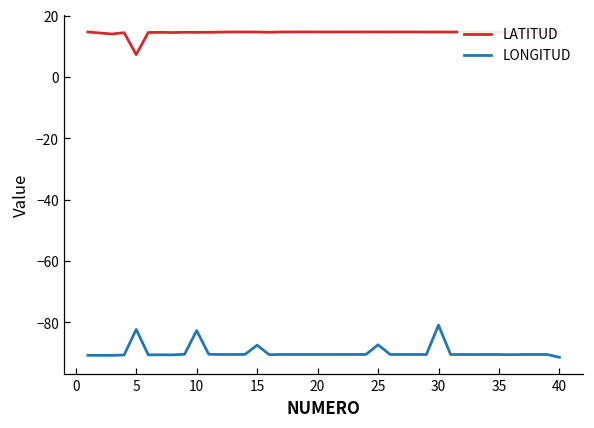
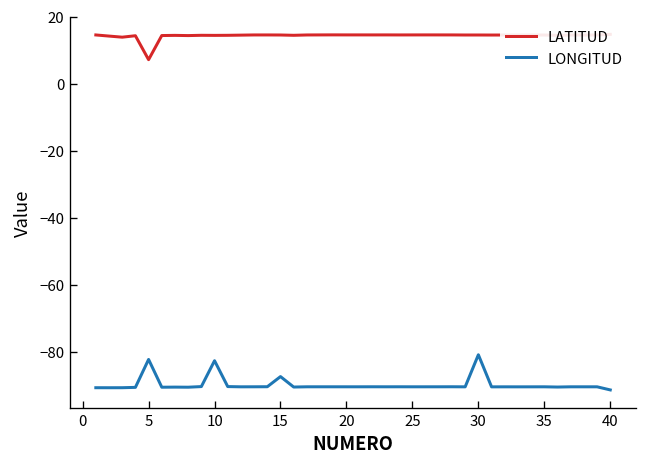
LONGITUD, 25: -87 -> -91
